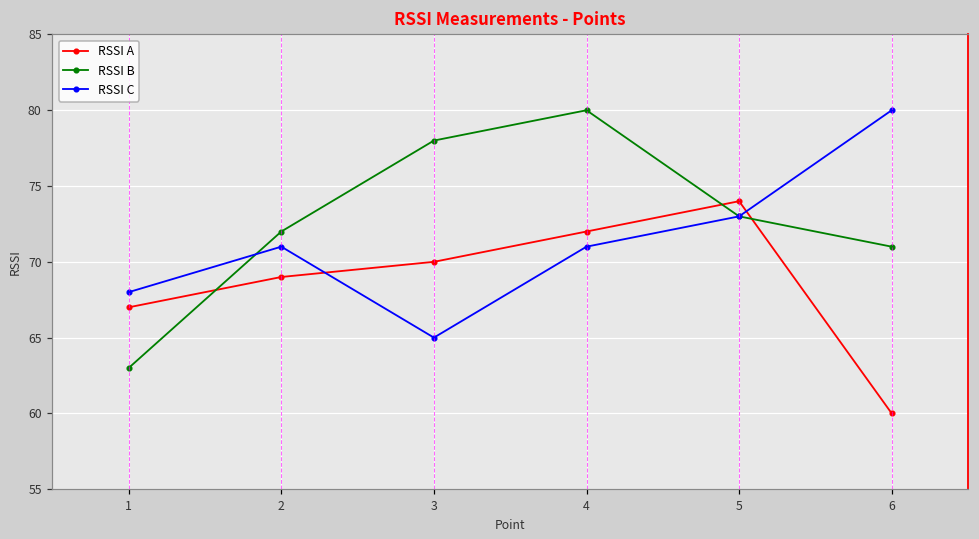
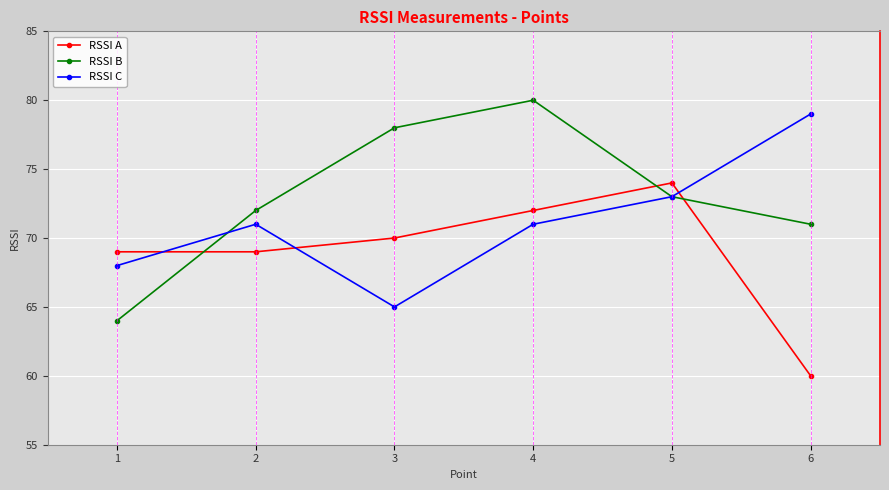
RSSI A, 1: 67 -> 69
RSSI B, 1: 63 -> 64
RSSI C, 6: 80 -> 79
